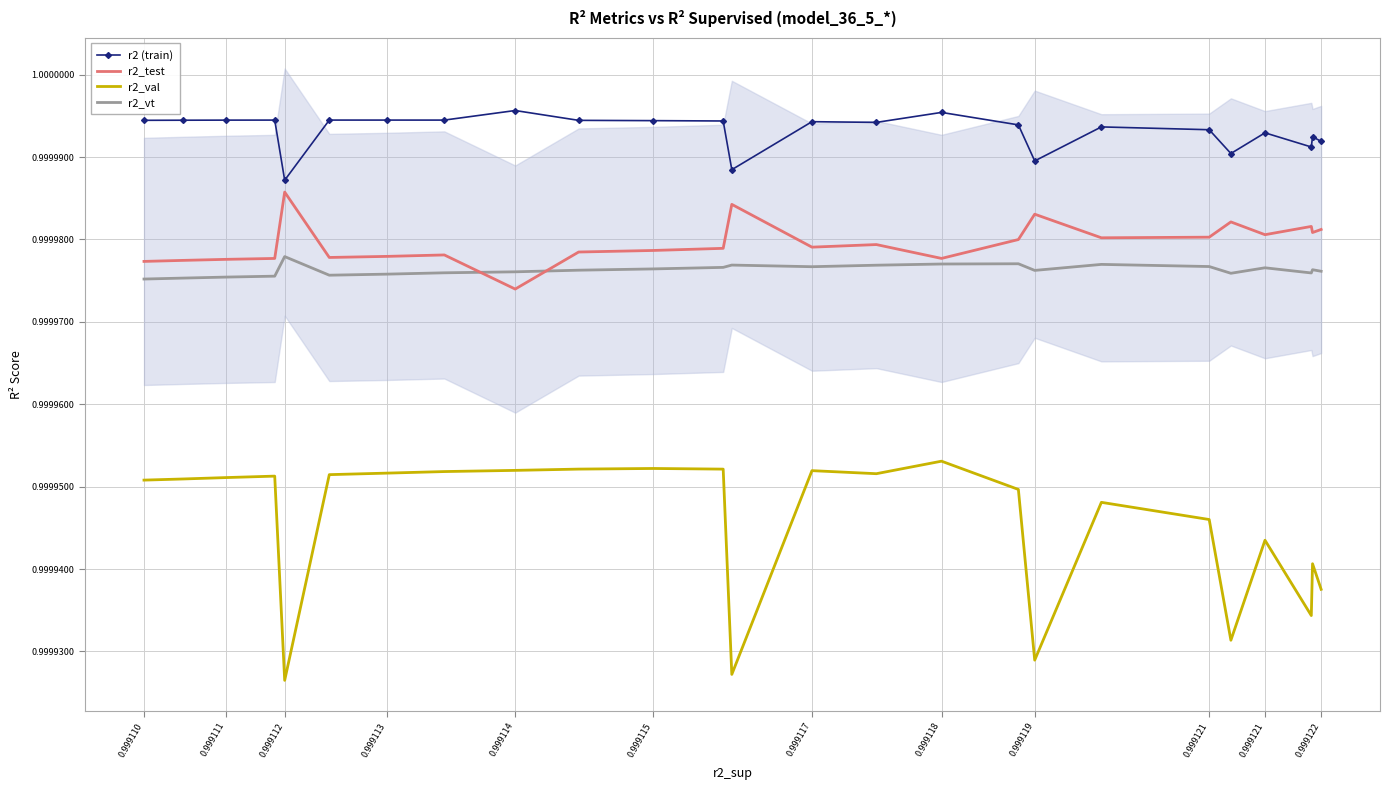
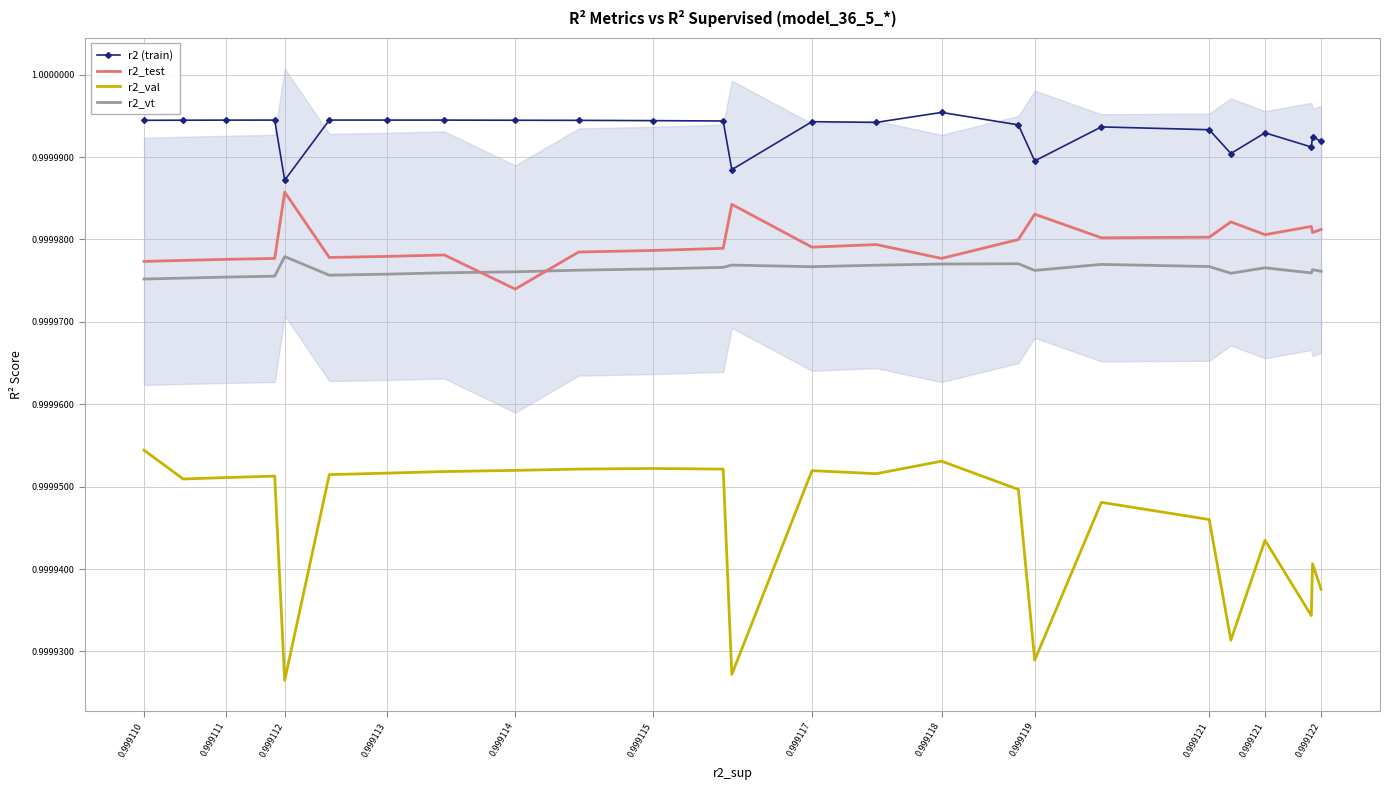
r2_val, 0.999110: 0.999951 -> 0.999954
r2 (train), 0.999114: 0.999996 -> 0.999994
